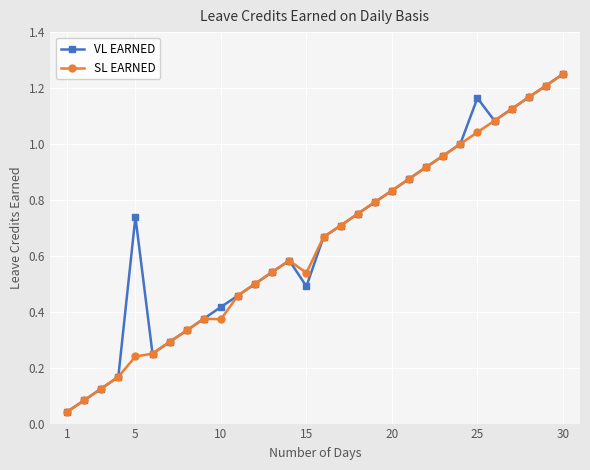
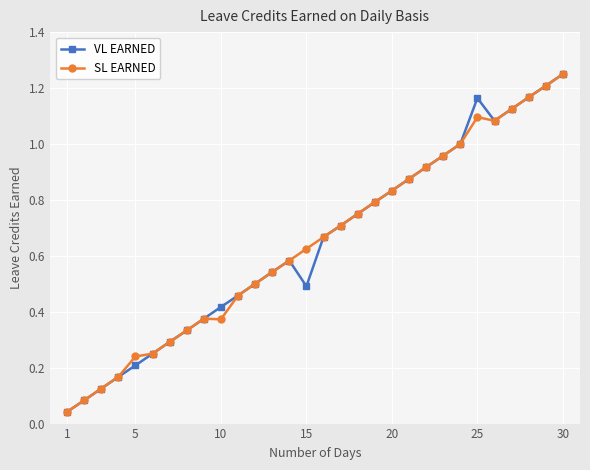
VL EARNED, 5: 0.74 -> 0.21
SL EARNED, 15: 0.54 -> 0.63
SL EARNED, 25: 1.04 -> 1.10
